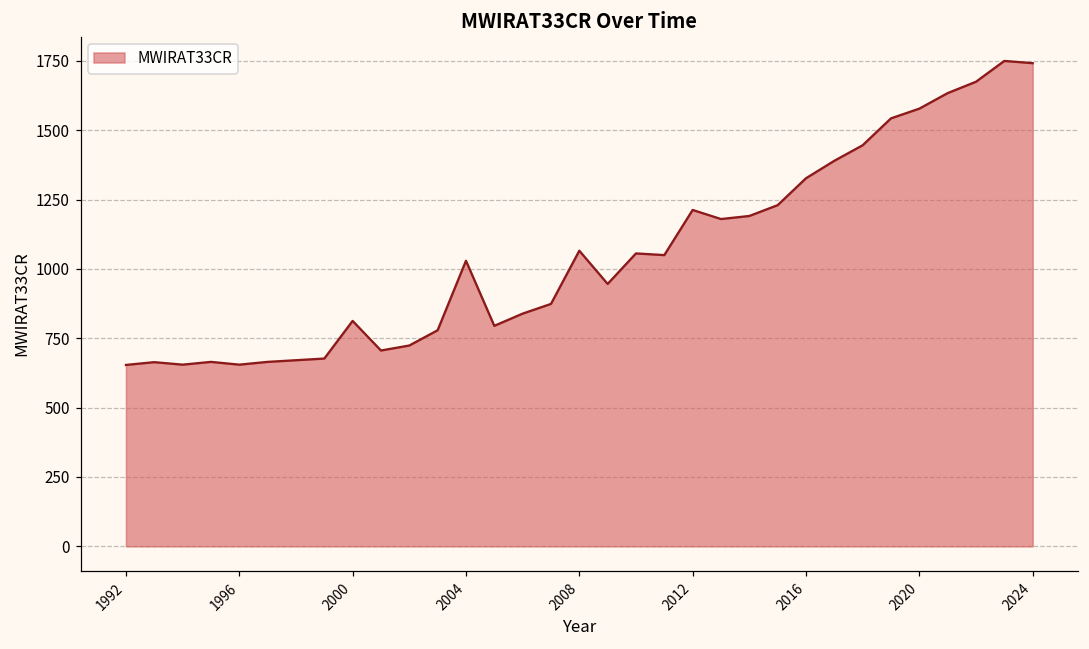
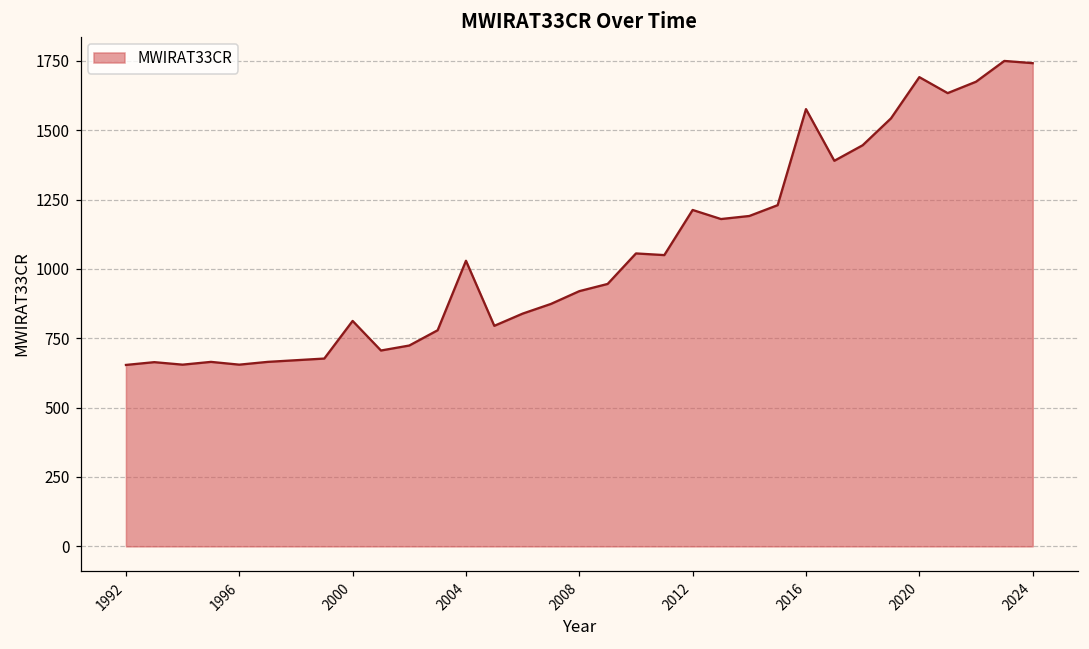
2008: 1070 -> 920
2016: 1330 -> 1580
2020: 1580 -> 1690
